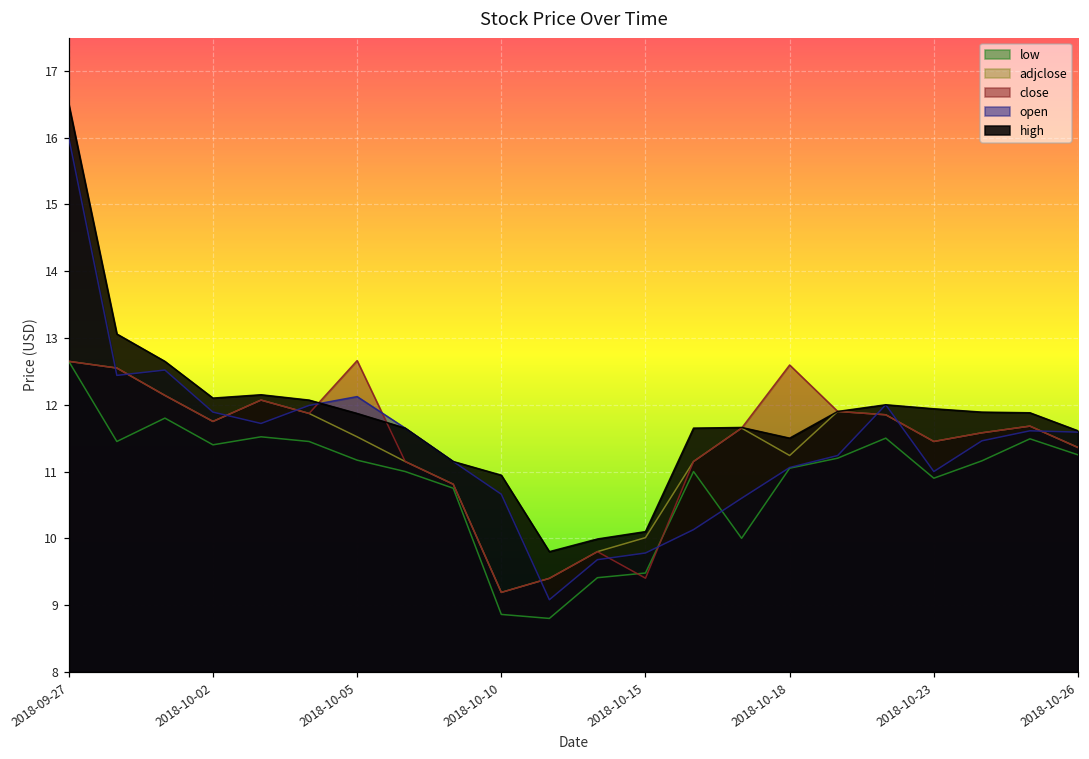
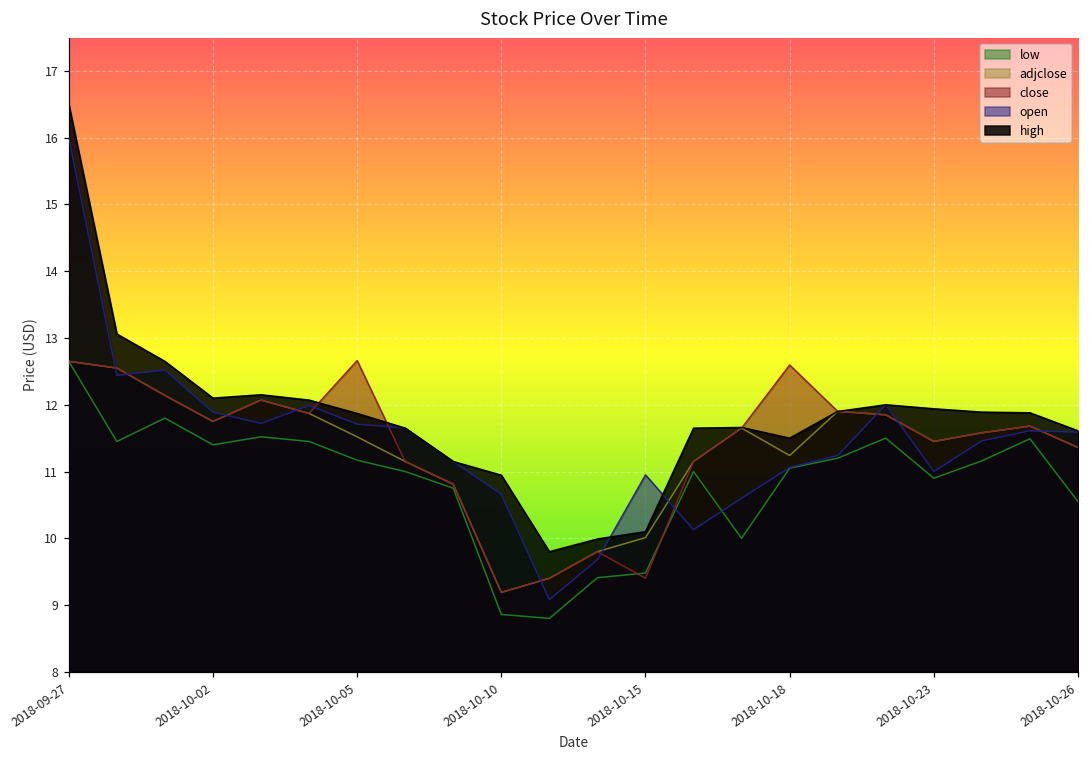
open, 2018-10-05: 12.1 -> 11.7
open, 2018-10-15: 9.8 -> 10.9
low, 2018-10-26: 11.3 -> 10.6
